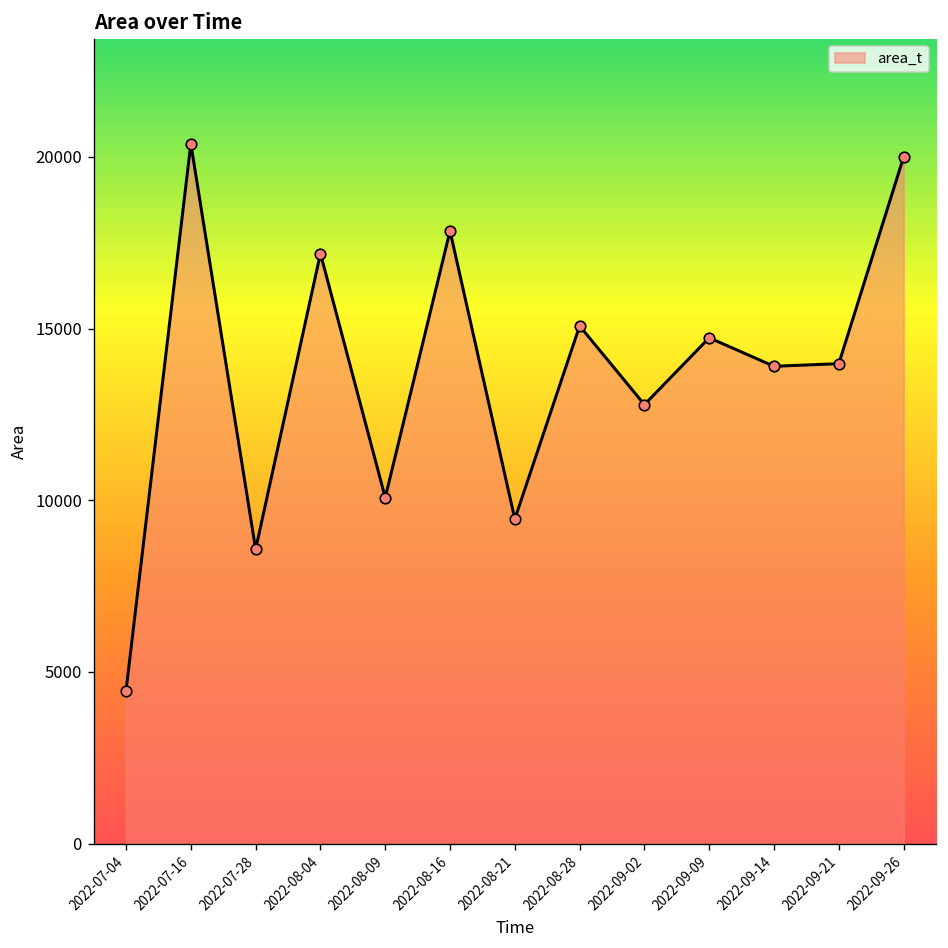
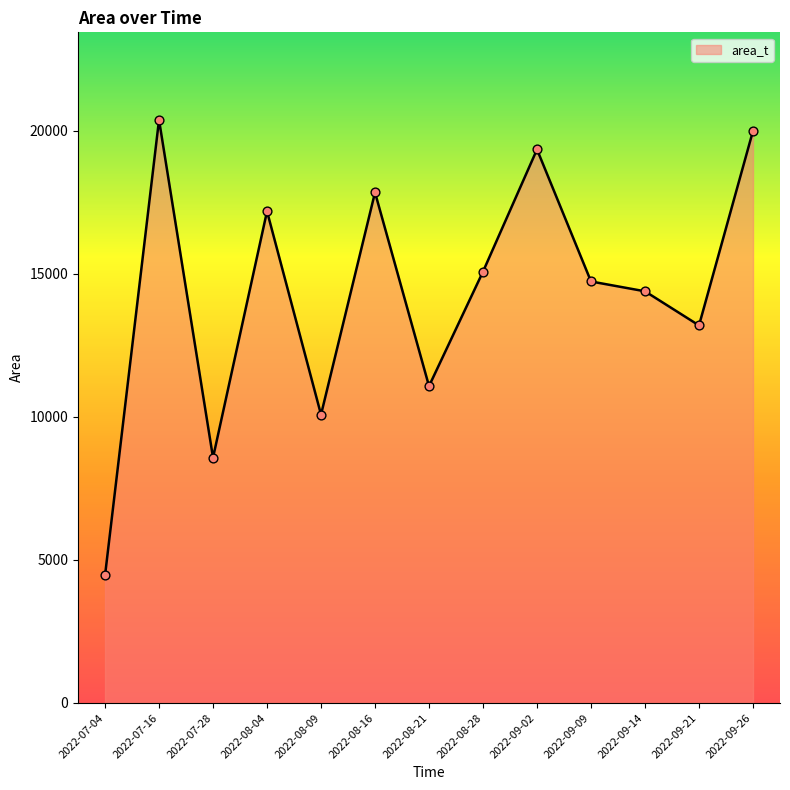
2022-08-21: 9500 -> 11100
2022-09-02: 12800 -> 19300
2022-09-14: 13900 -> 14400
2022-09-21: 14000 -> 13200
